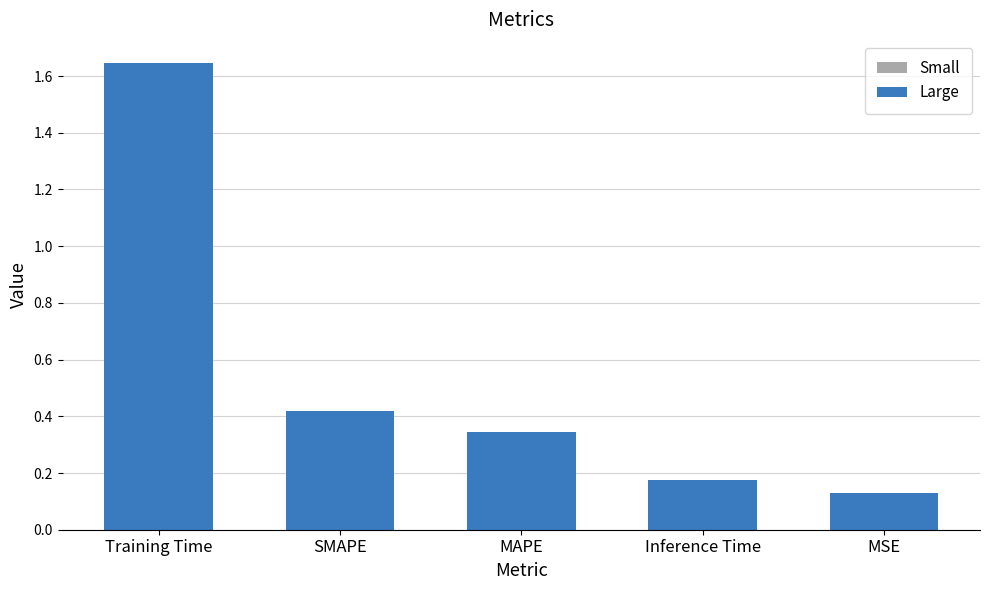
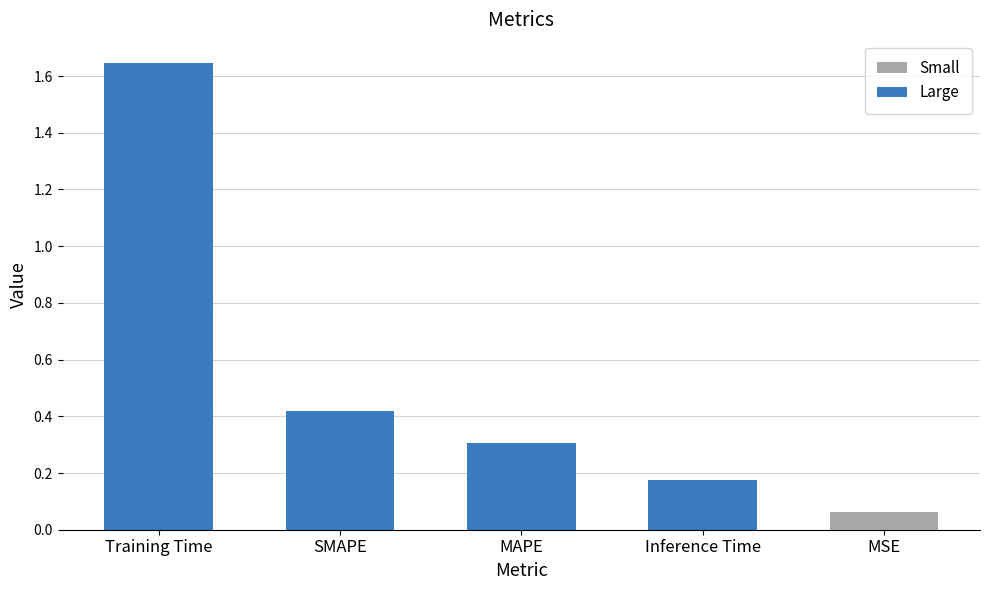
MAPE: 0.35 -> 0.31
MSE: 0.13 -> 0.06
